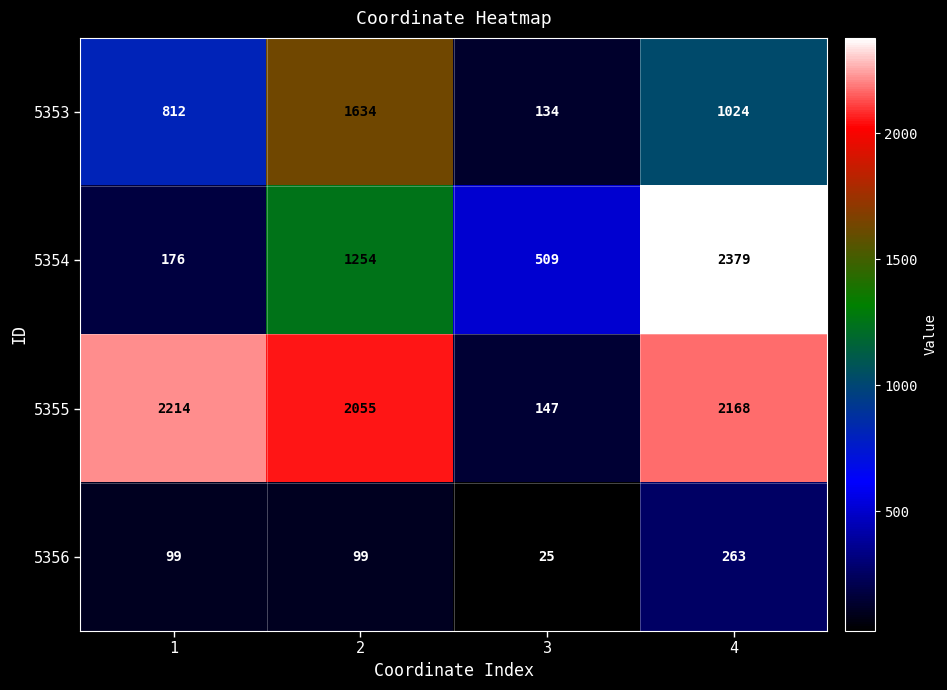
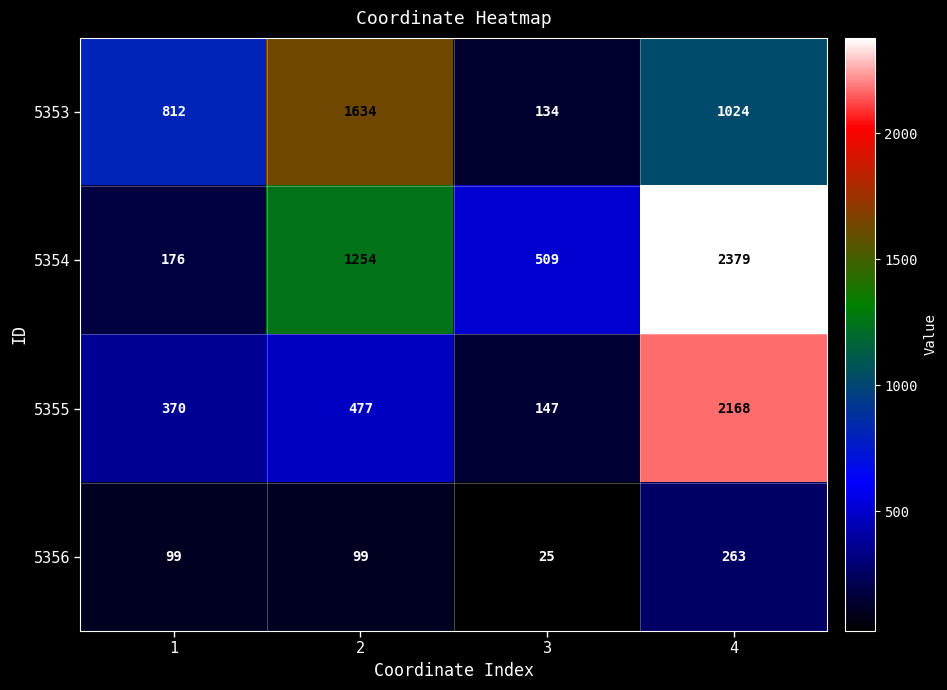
5355, 1: 2214 -> 370
5355, 2: 2055 -> 477
